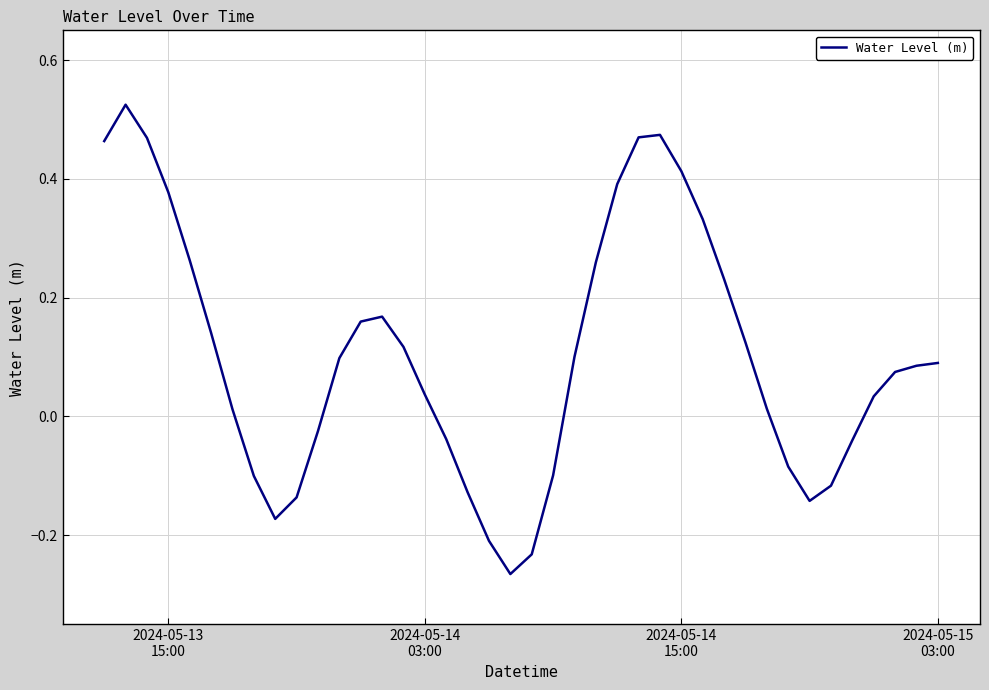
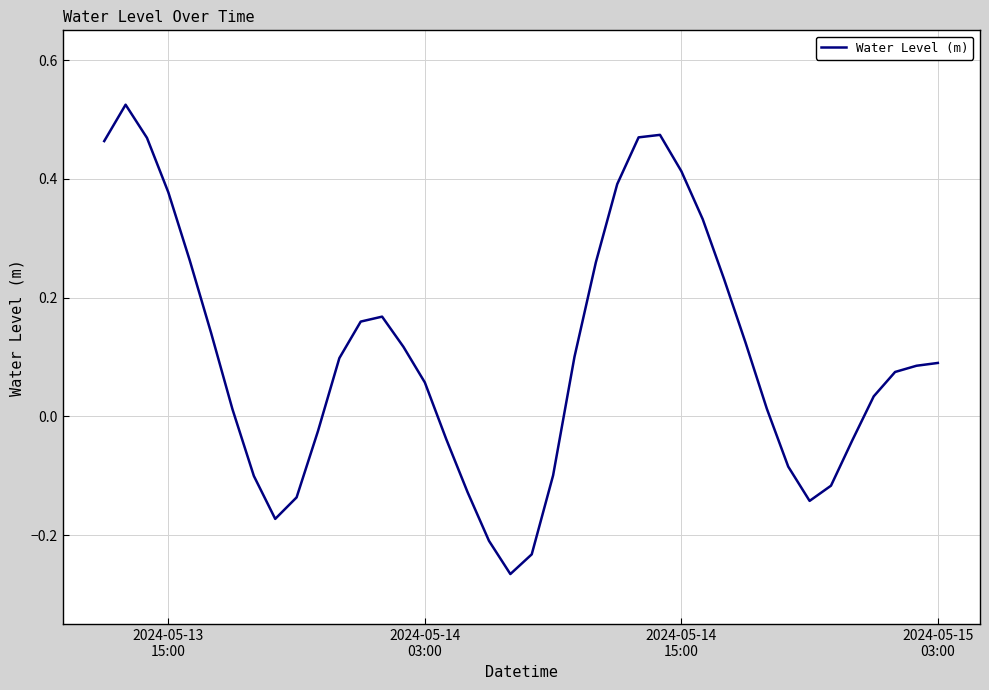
2024-05-14 03:00: 0.04 -> 0.06
